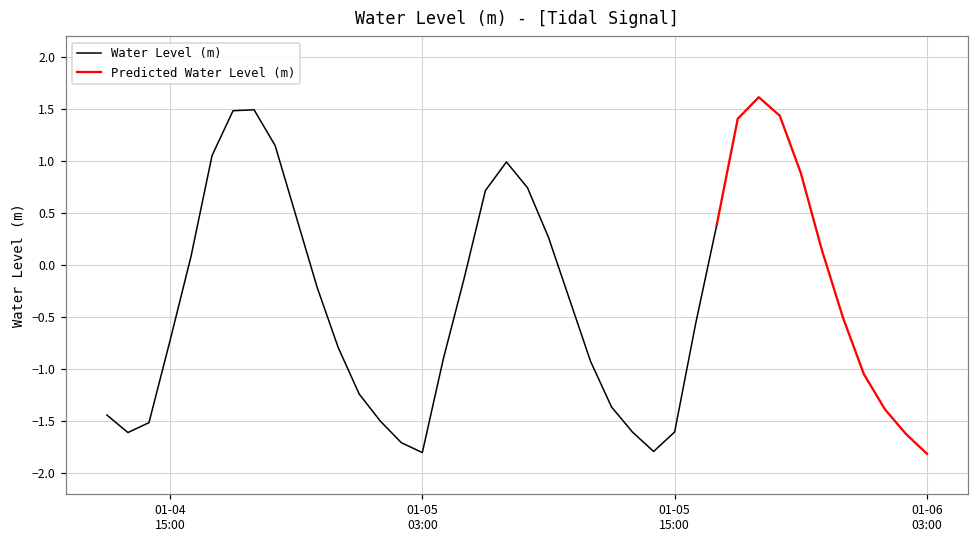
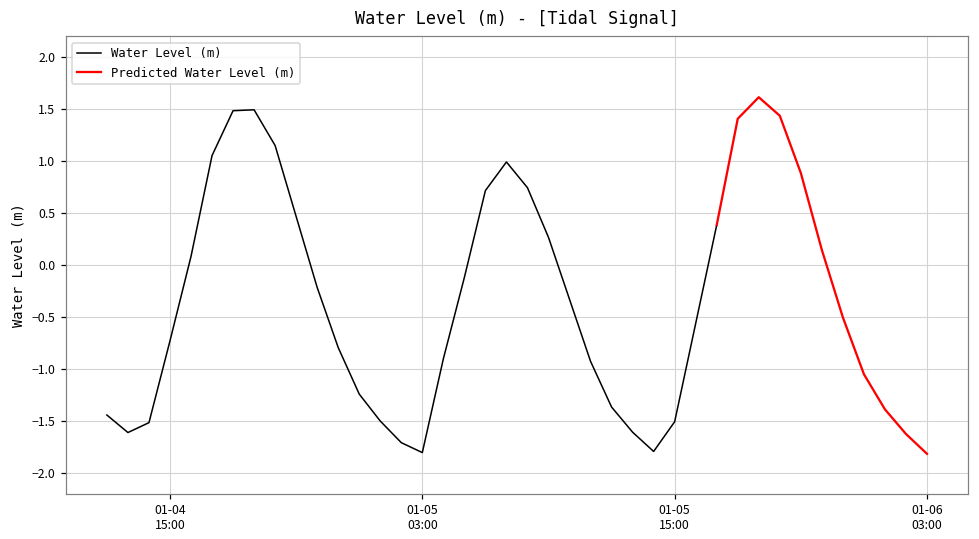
Water Level (m), 01-05 15:00: -1.6 -> -1.5
